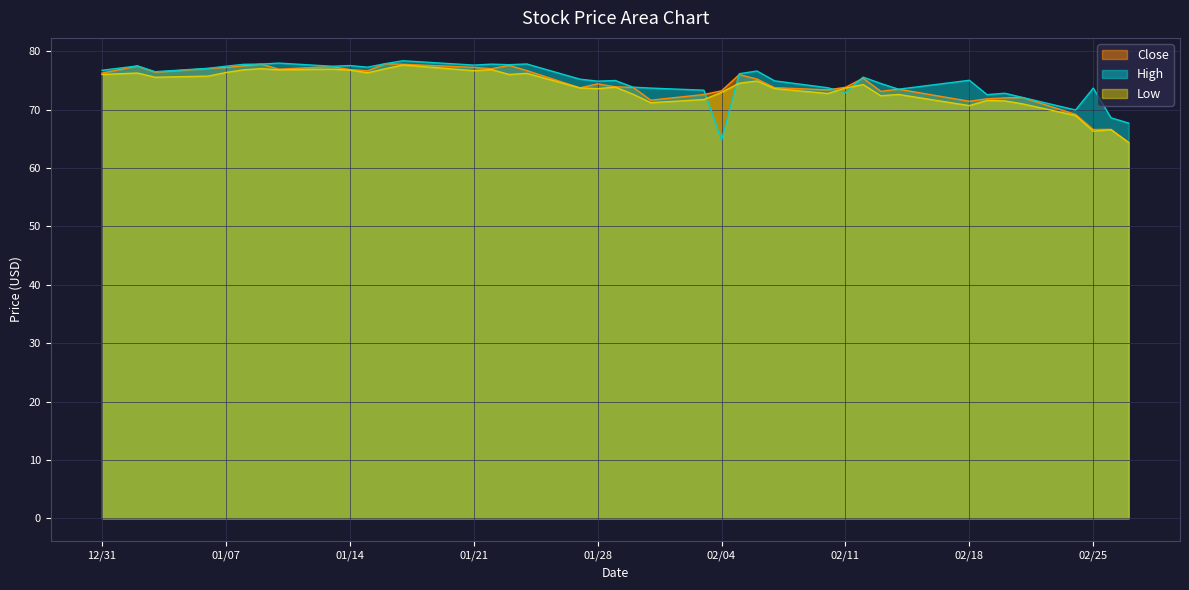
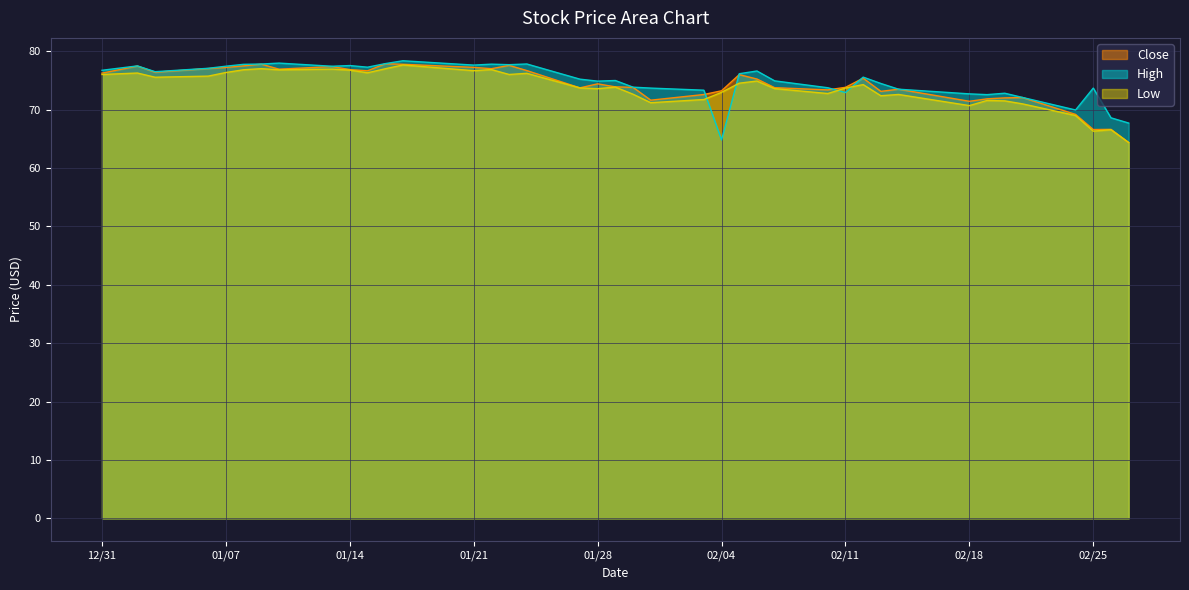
High, 02/18: 75 -> 73
